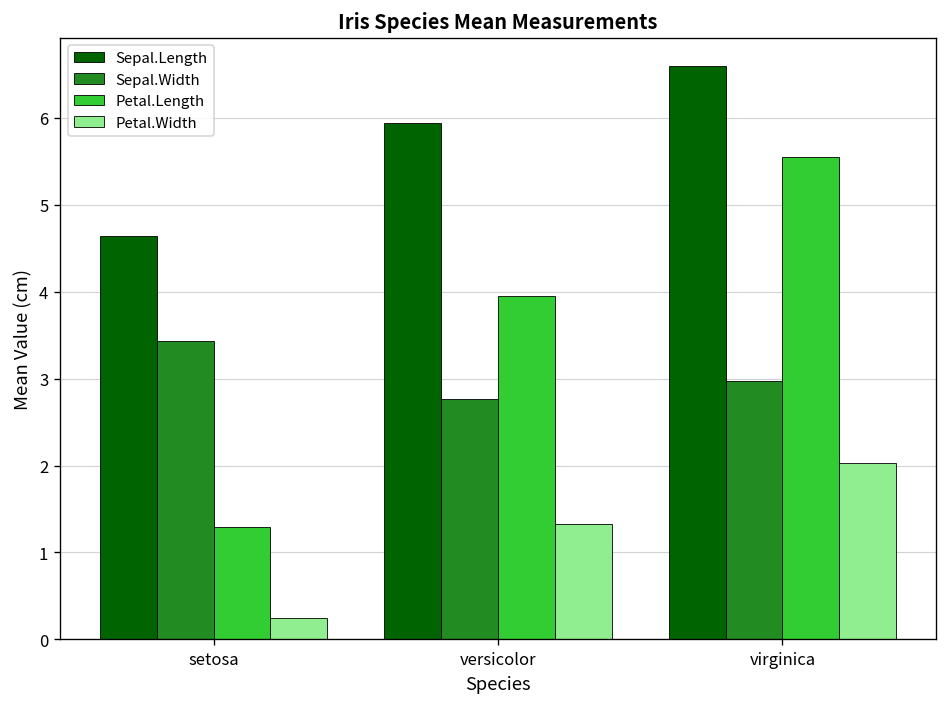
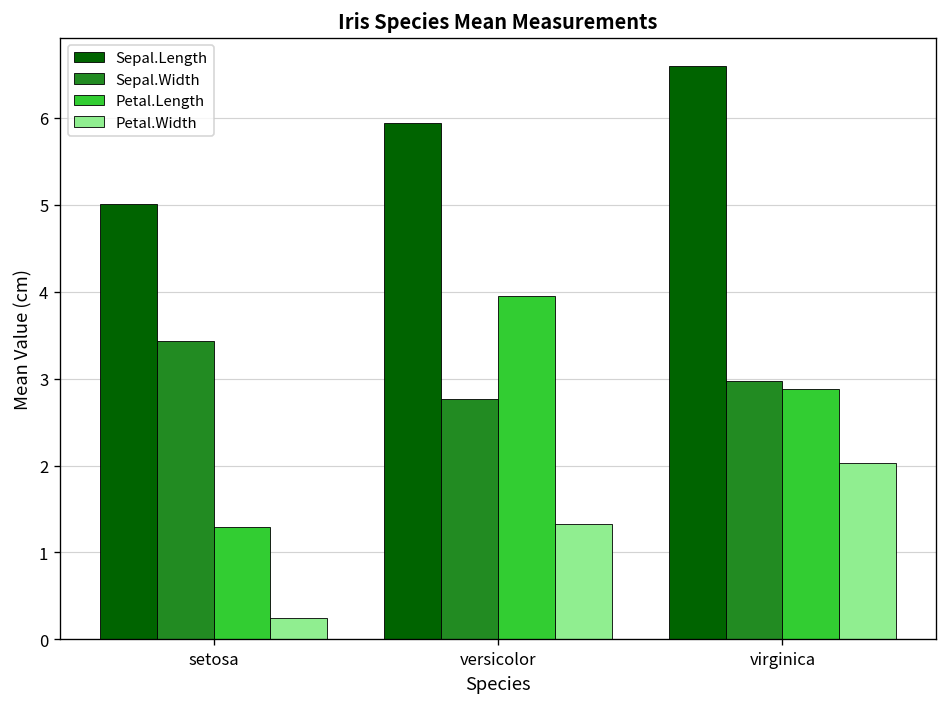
Sepal.Length, setosa: 4.6 -> 5.0
Petal.Length, virginica: 5.6 -> 2.9
